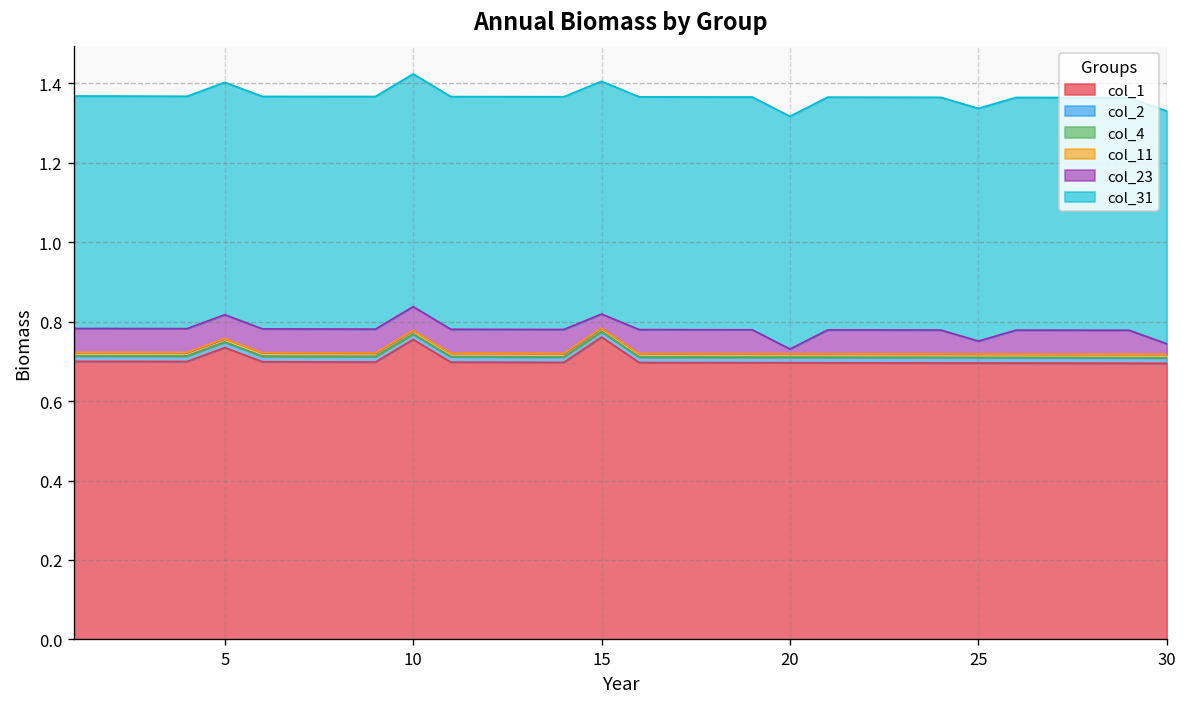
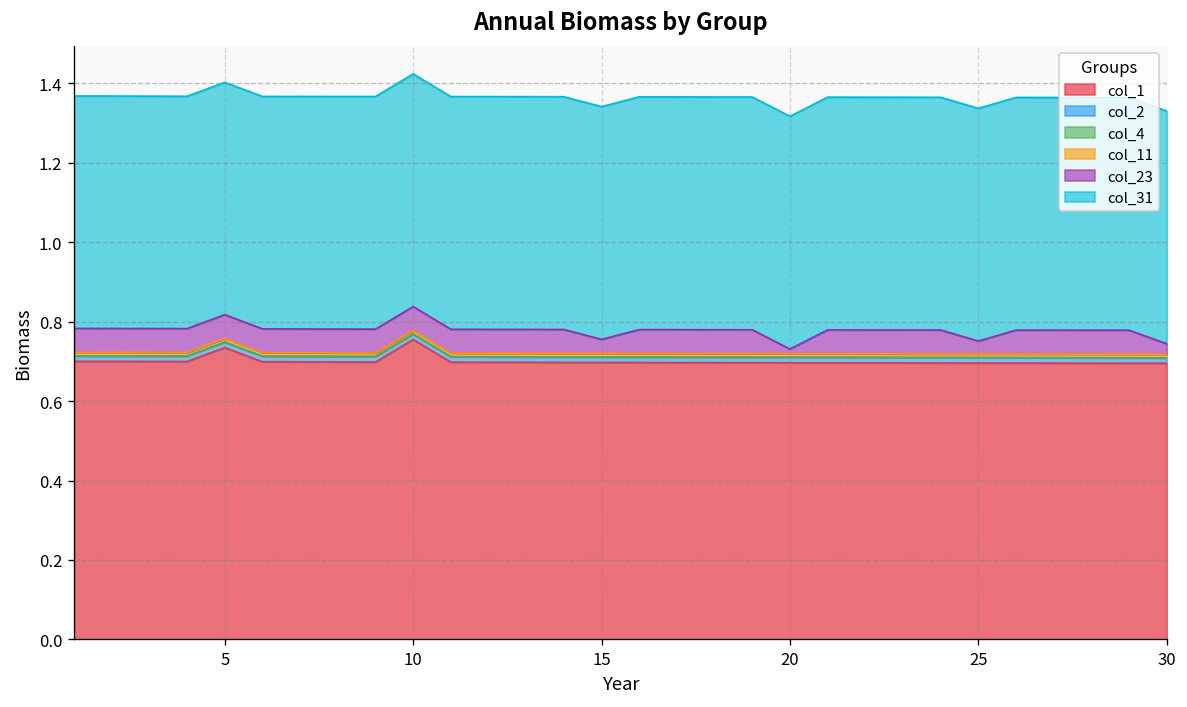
col_1, 15: 0.76 -> 0.70
